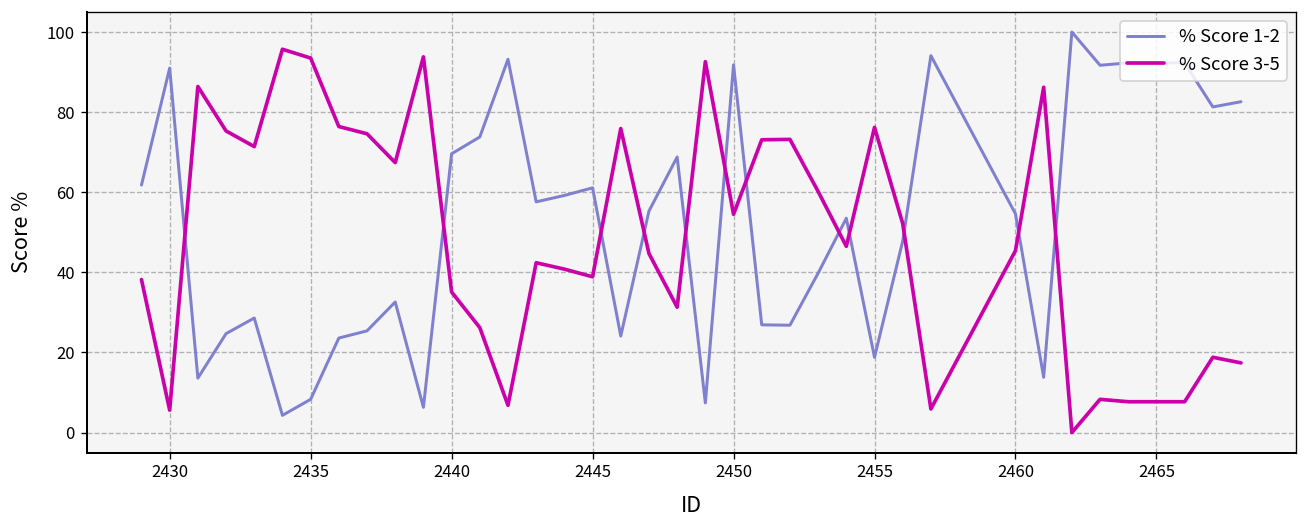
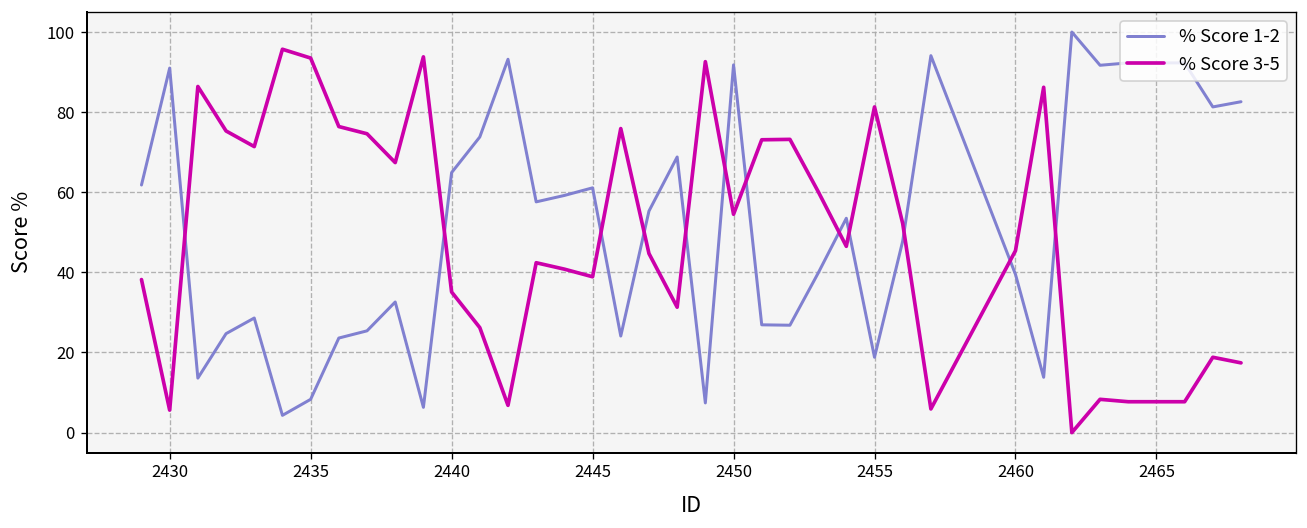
% Score 1-2, 2440: 70 -> 65
% Score 3-5, 2455: 76 -> 81
% Score 1-2, 2460: 55 -> 40
